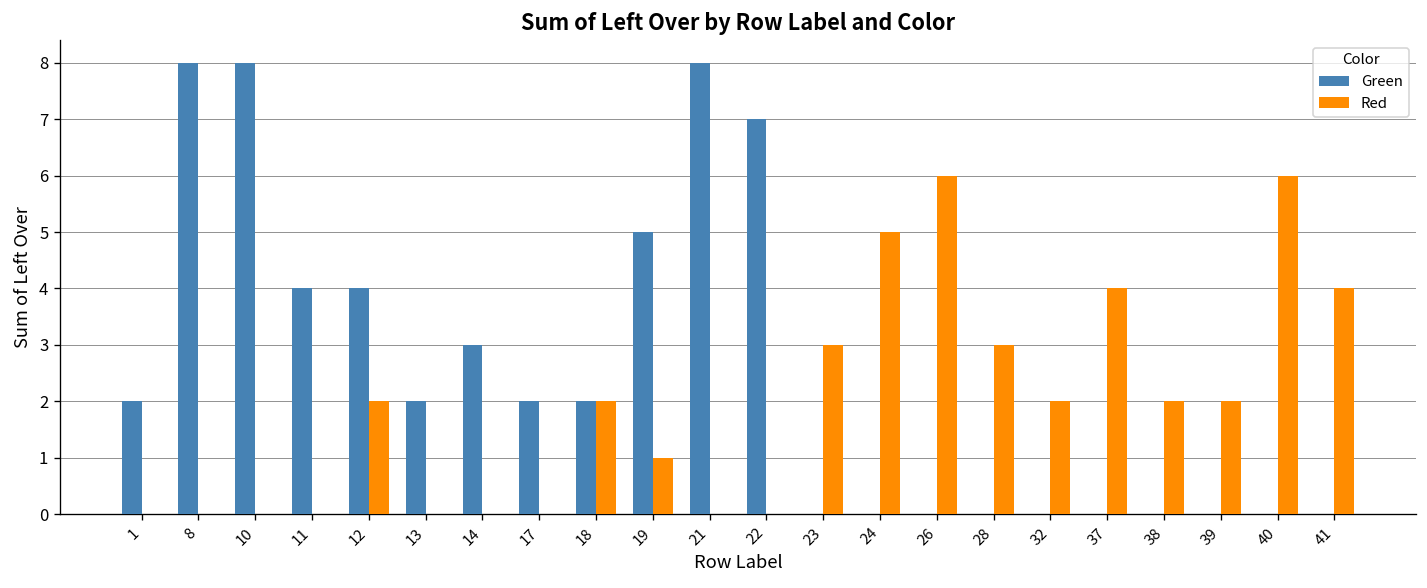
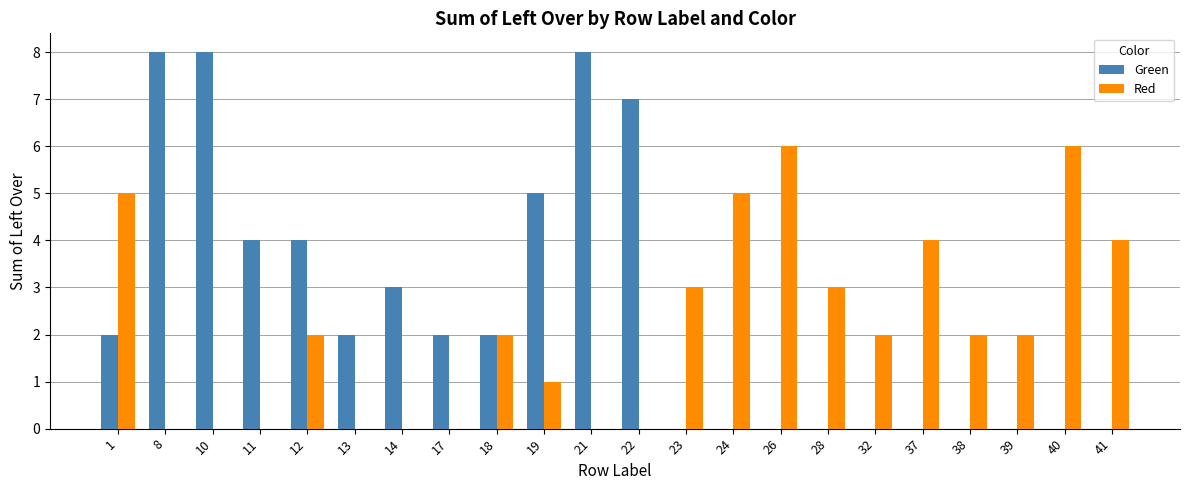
Red, 1: 0 -> 5
